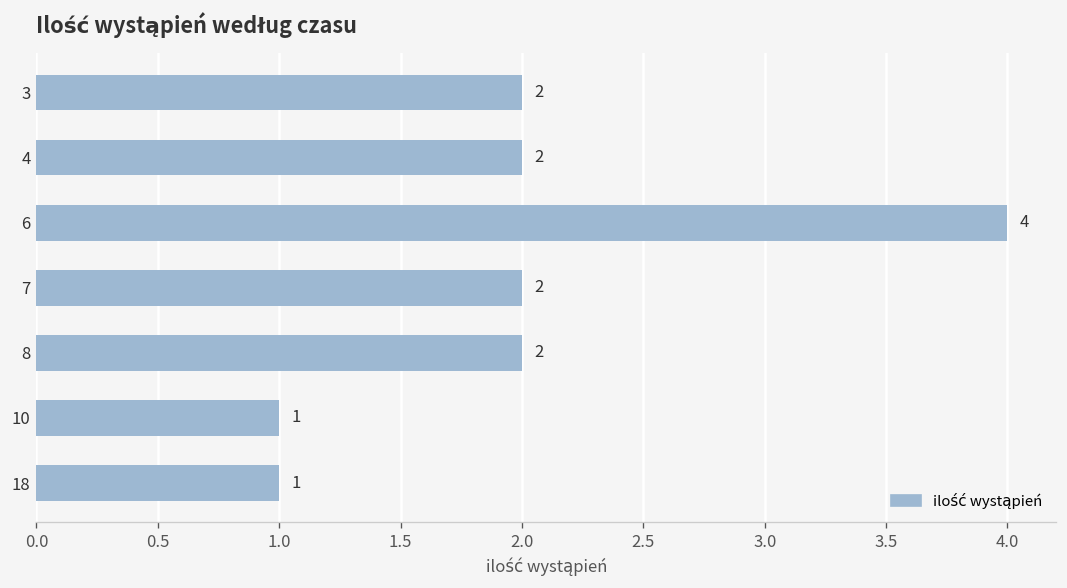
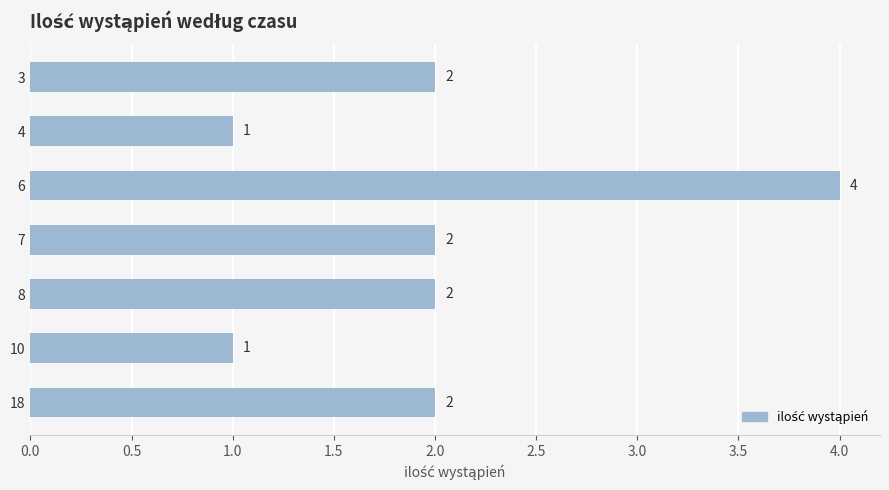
4: 2 -> 1
18: 1 -> 2
